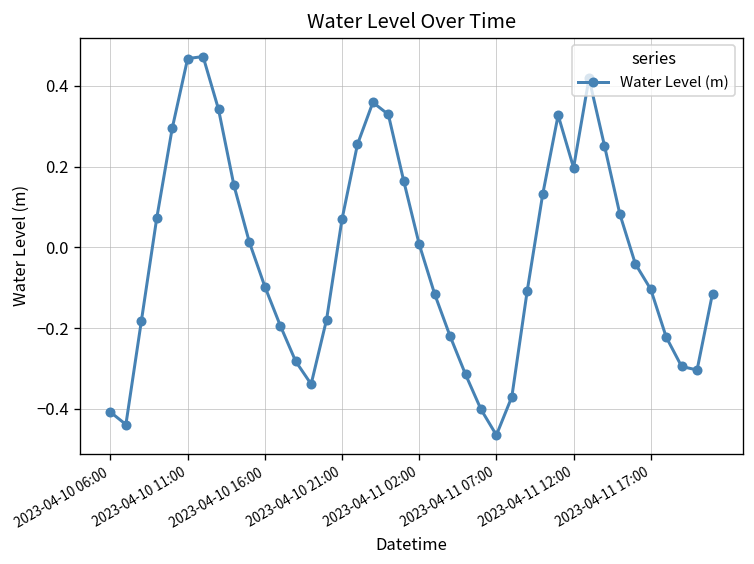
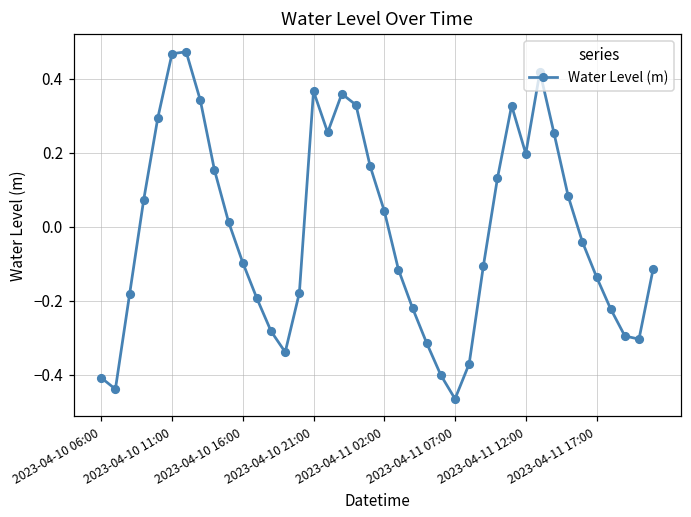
2023-04-10 21:00: 0.07 -> 0.37
2023-04-11 02:00: 0.01 -> 0.04
2023-04-11 17:00: -0.10 -> -0.14
